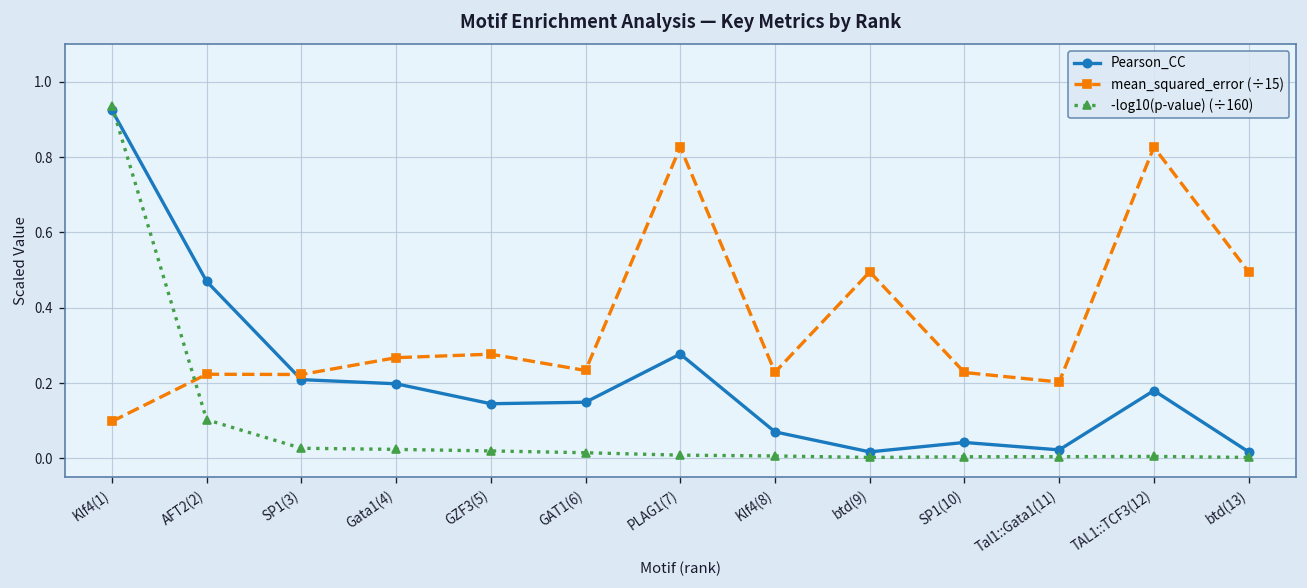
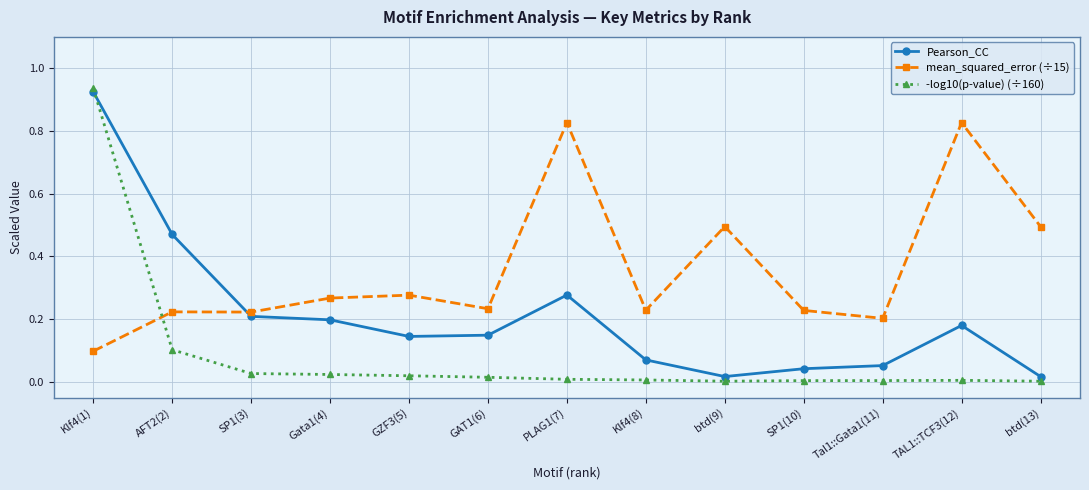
Pearson_CC, Tal1::Gata1(11): 0.02 -> 0.05
